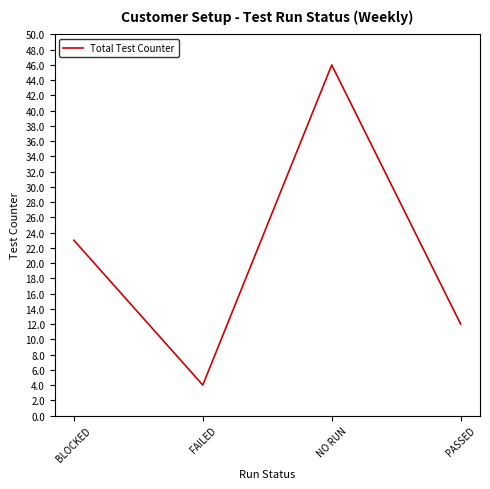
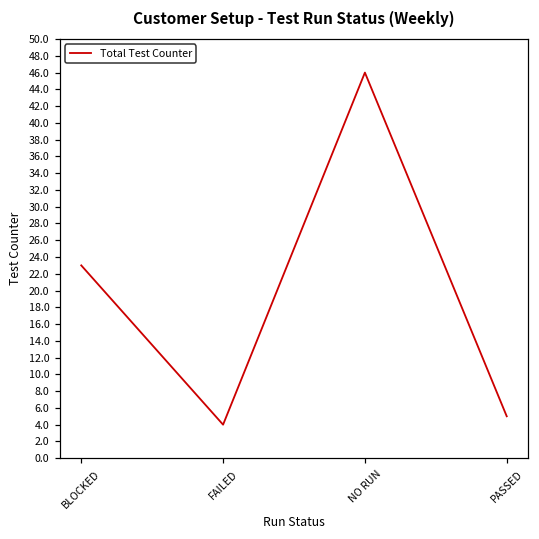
PASSED: 12 -> 5
